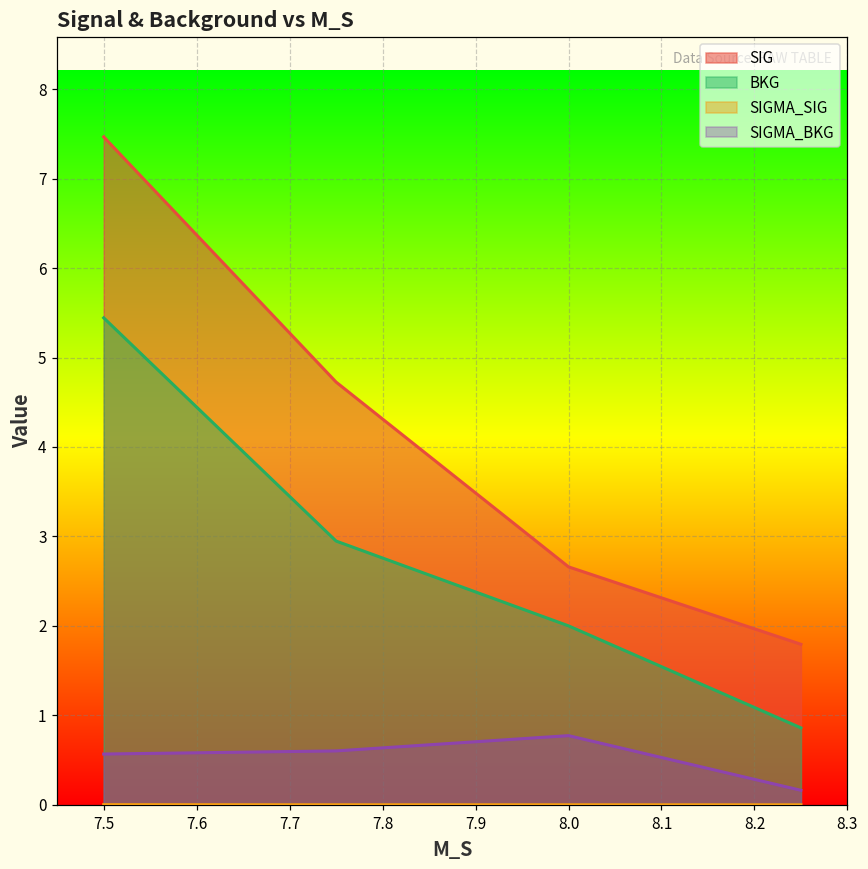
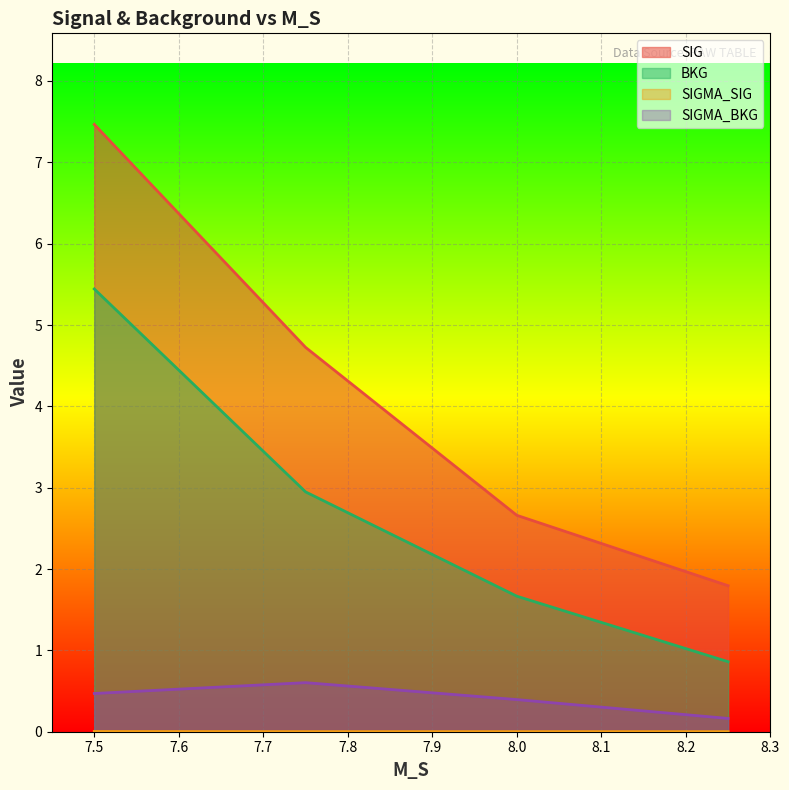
SIGMA_BKG, 7.5: 0.6 -> 0.5
BKG, 8.0: 2.0 -> 1.7
SIGMA_BKG, 8.0: 0.8 -> 0.4
